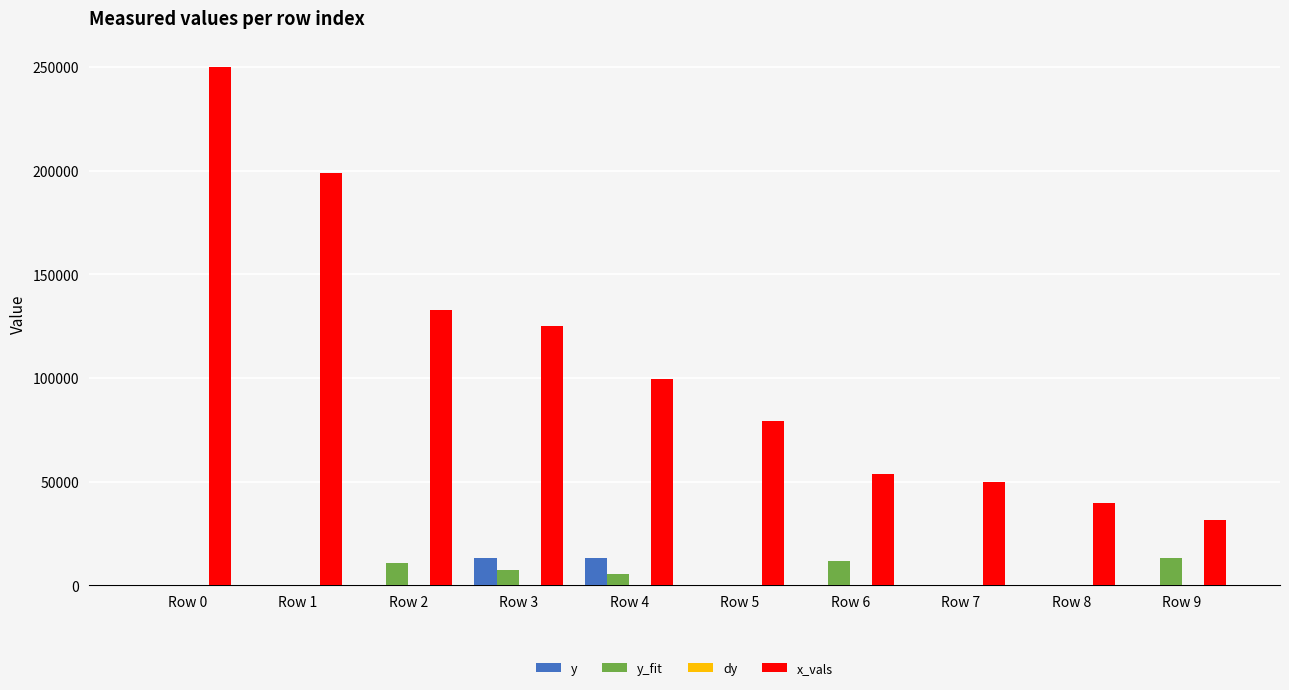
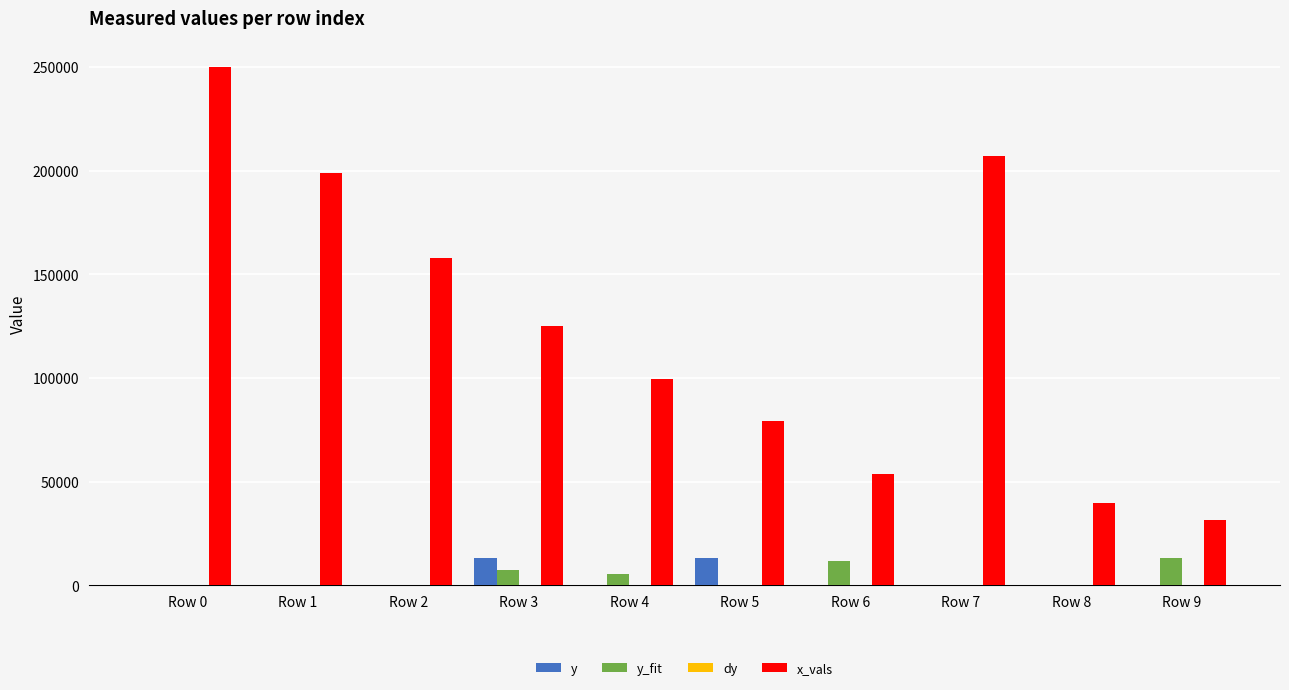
y_fit, Row 2: 11000 -> 0
x_vals, Row 2: 133000 -> 158000
y, Row 4: 13000 -> 0
y, Row 5: 0 -> 13000
x_vals, Row 7: 50000 -> 207000
